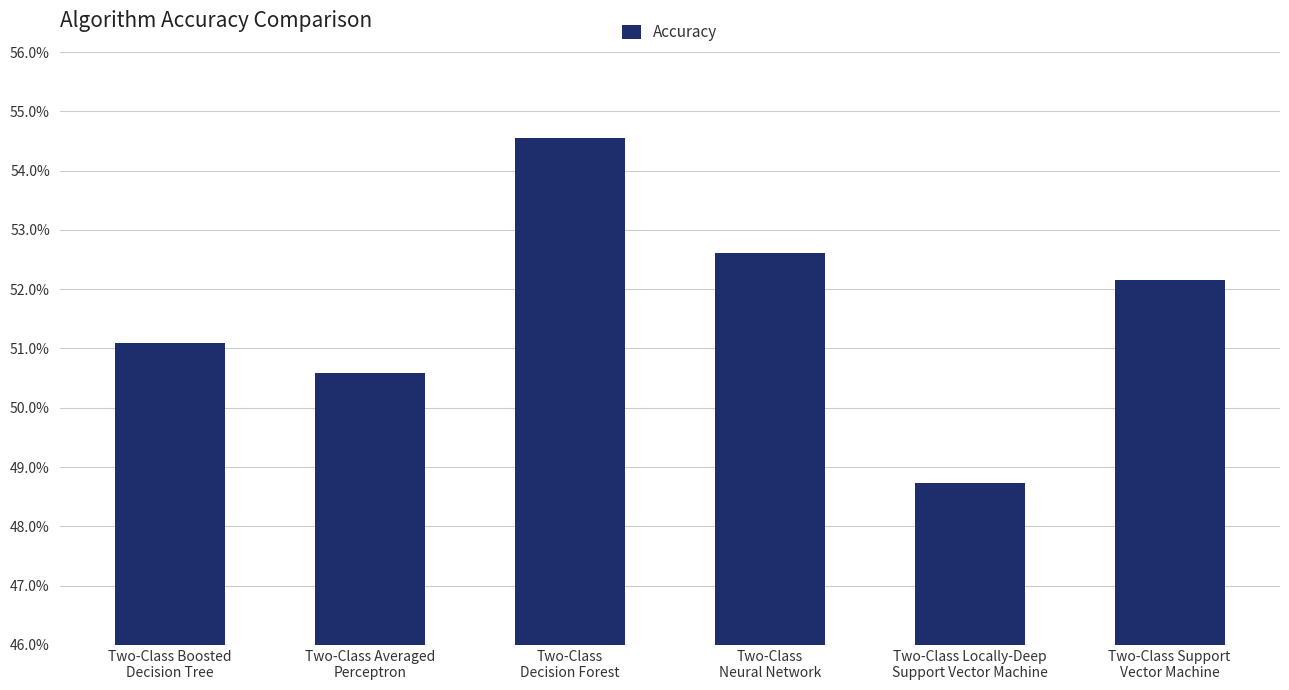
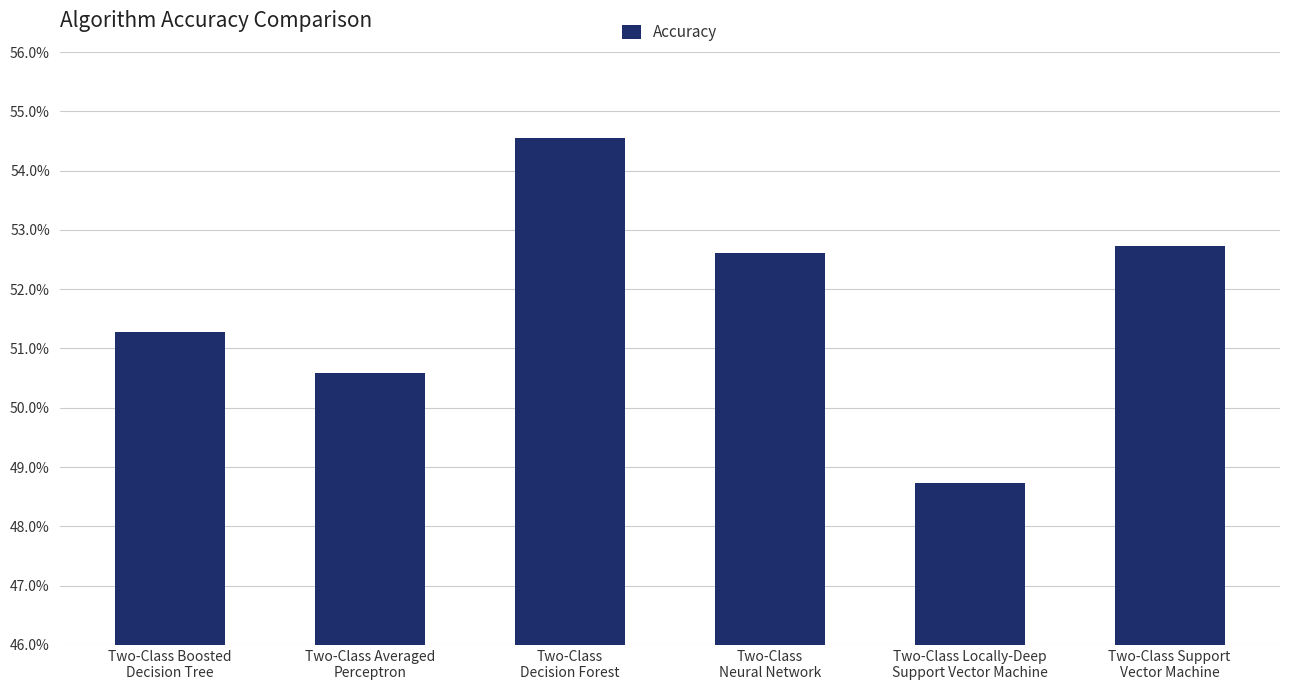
Two-Class Boosted Decision Tree: 51.1% -> 51.3%
Two-Class Support Vector Machine: 52.2% -> 52.7%
